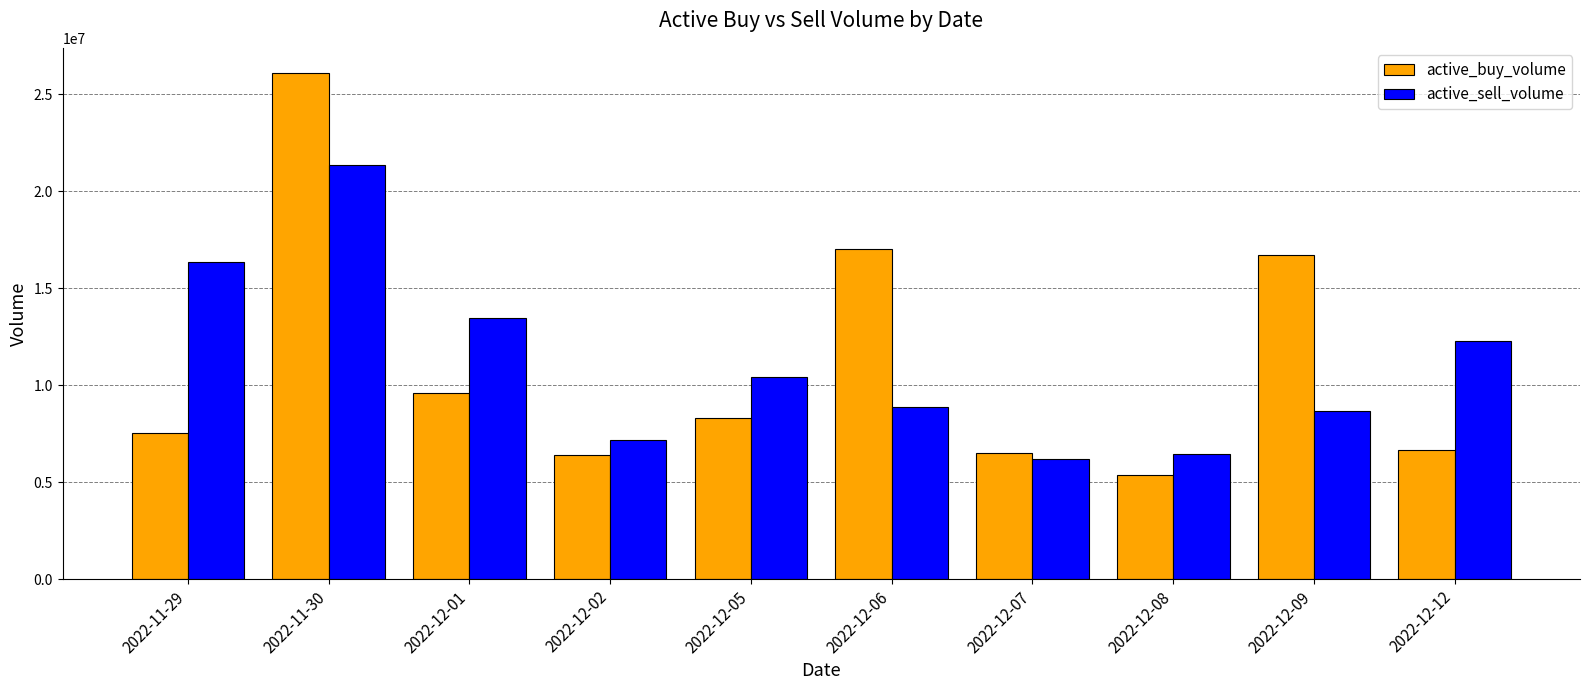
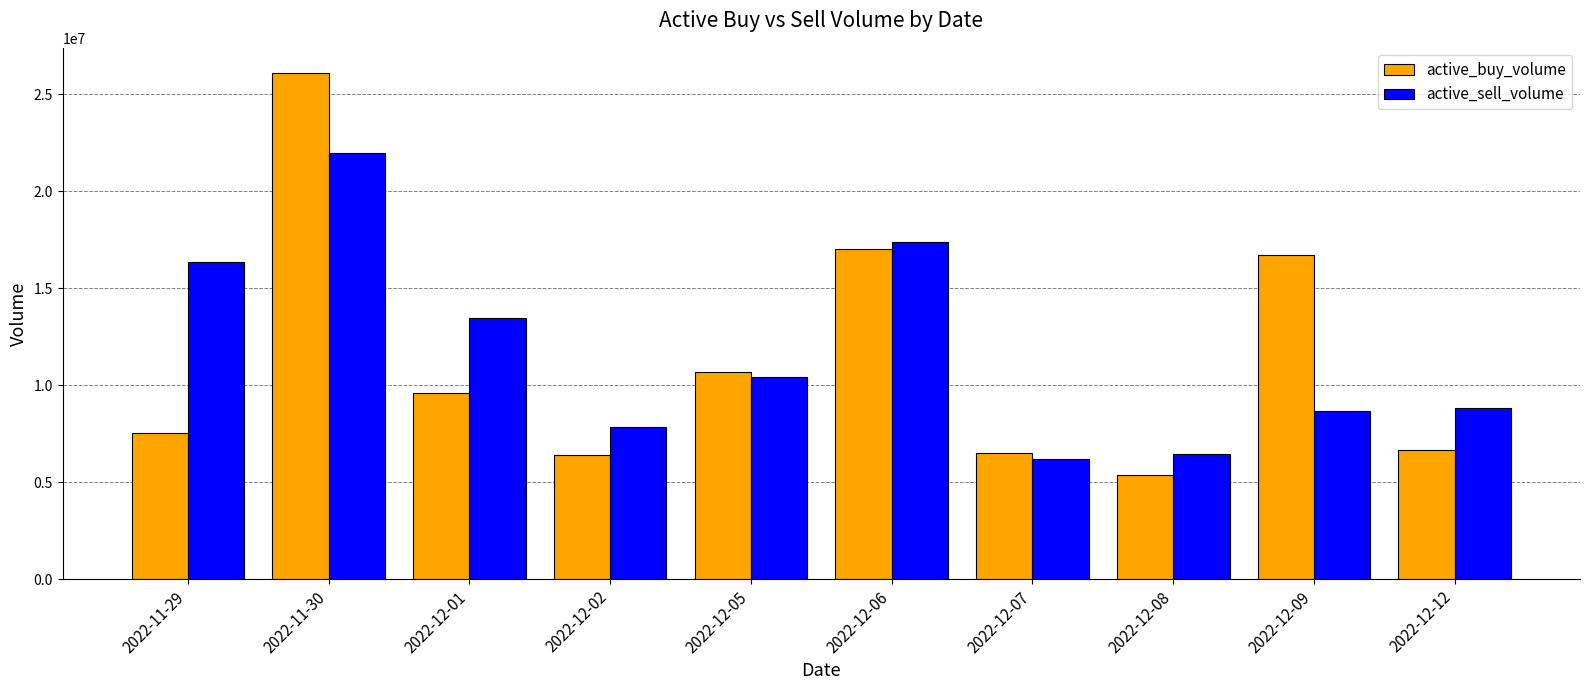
active_sell_volume, 2022-11-30: 21300000 -> 22000000
active_sell_volume, 2022-12-02: 7200000 -> 7900000
active_buy_volume, 2022-12-05: 8300000 -> 10700000
active_sell_volume, 2022-12-06: 8900000 -> 17400000
active_sell_volume, 2022-12-12: 12300000 -> 8800000
